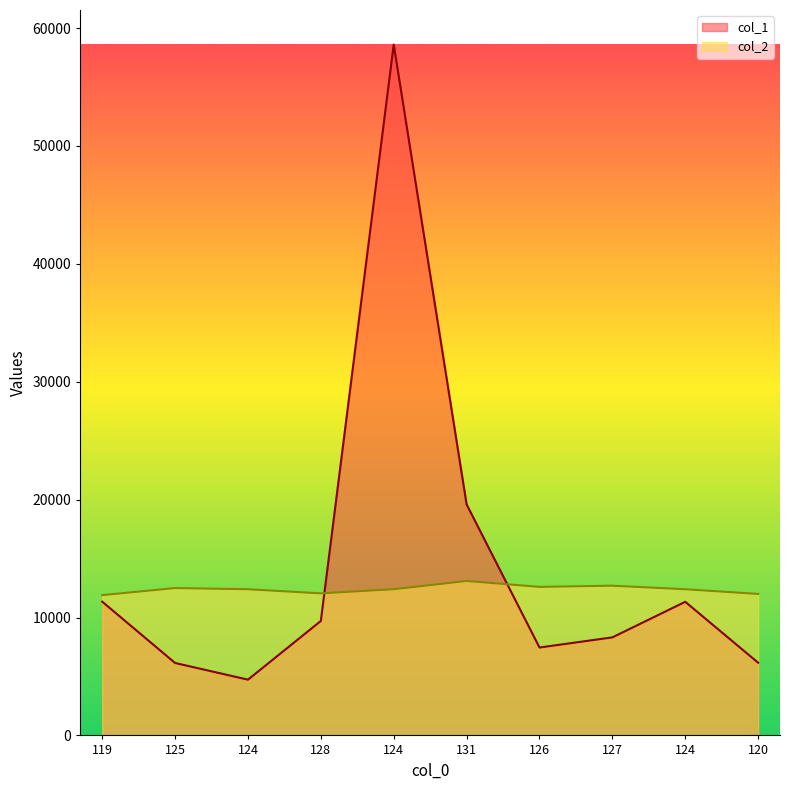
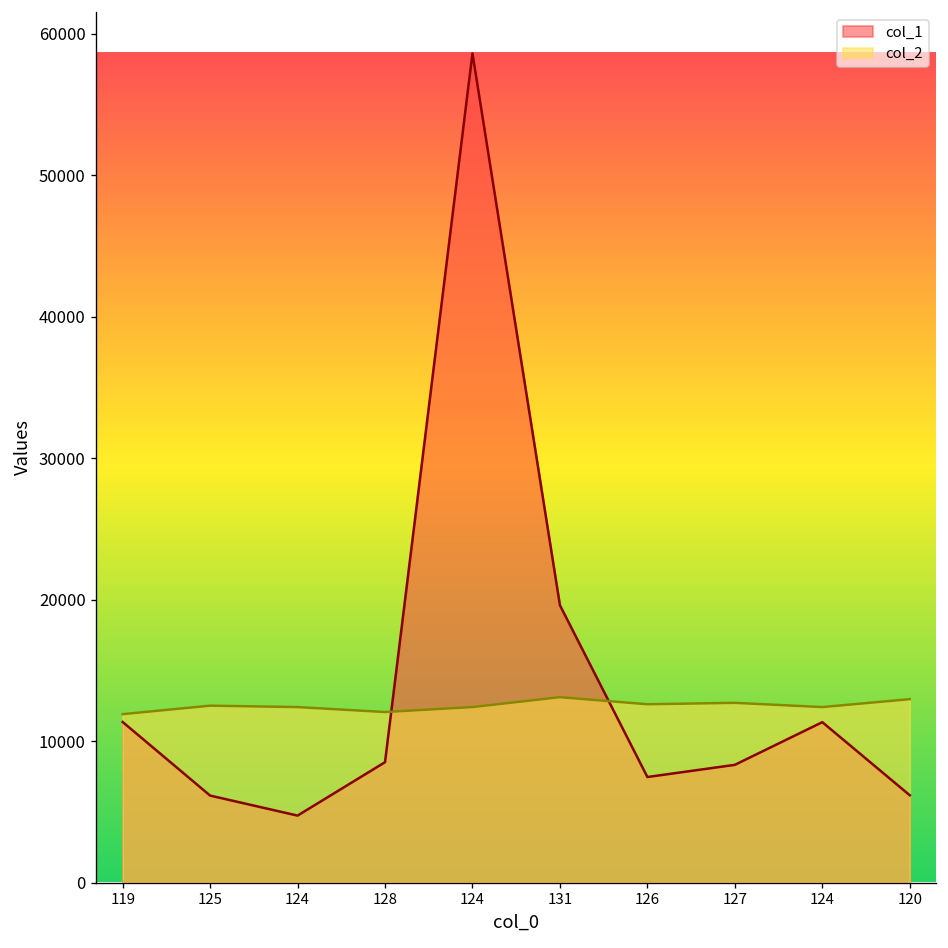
col_1, 128: 9700 -> 8500
col_2, 120: 12000 -> 13000
